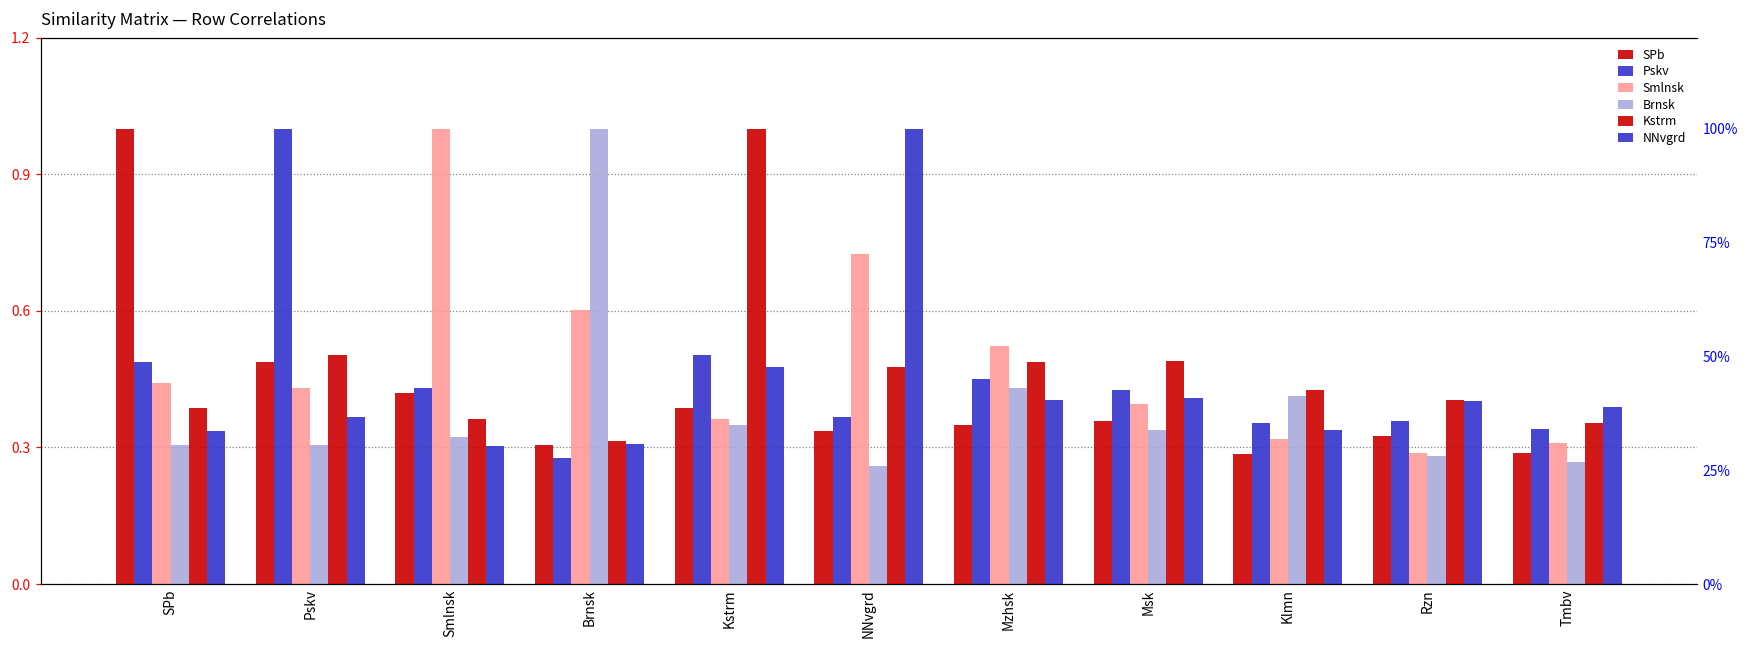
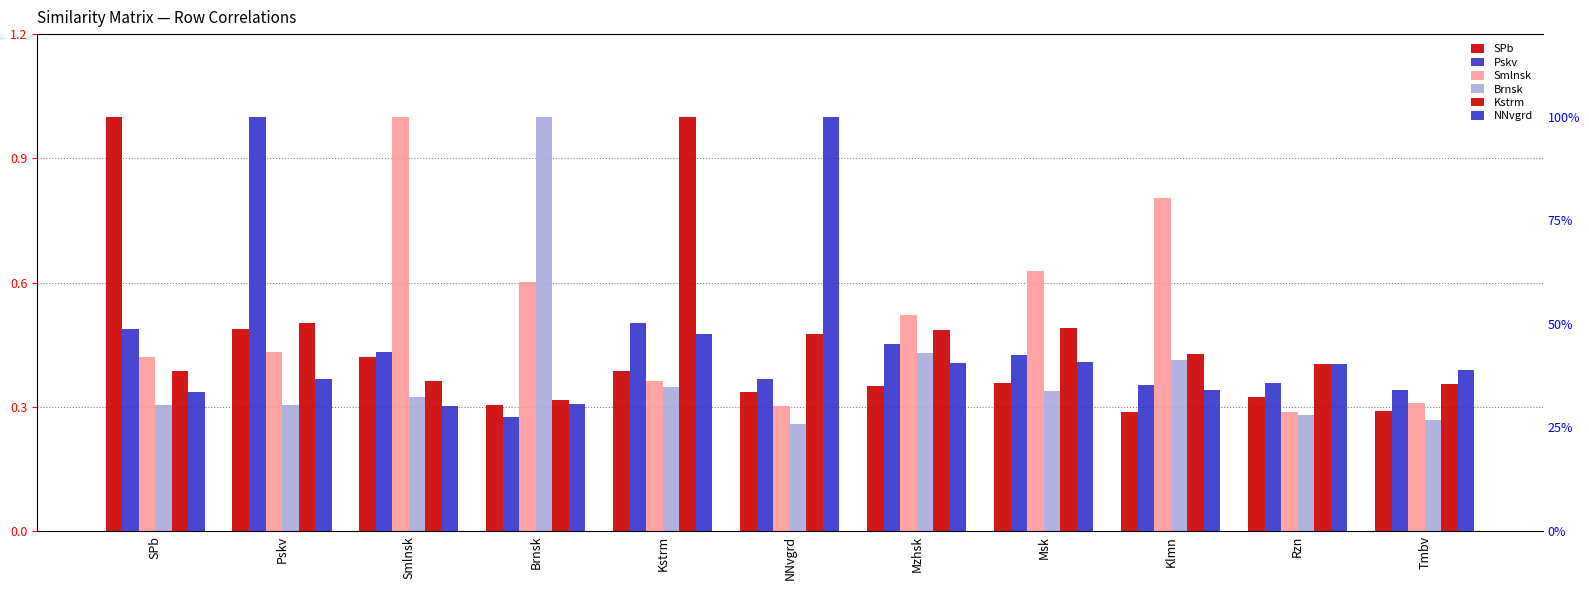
Smlnsk, SPb: 0.44 -> 0.42
Smlnsk, NNvgrd: 0.72 -> 0.30
Smlnsk, Msk: 0.40 -> 0.63
Smlnsk, Klmn: 0.32 -> 0.80
